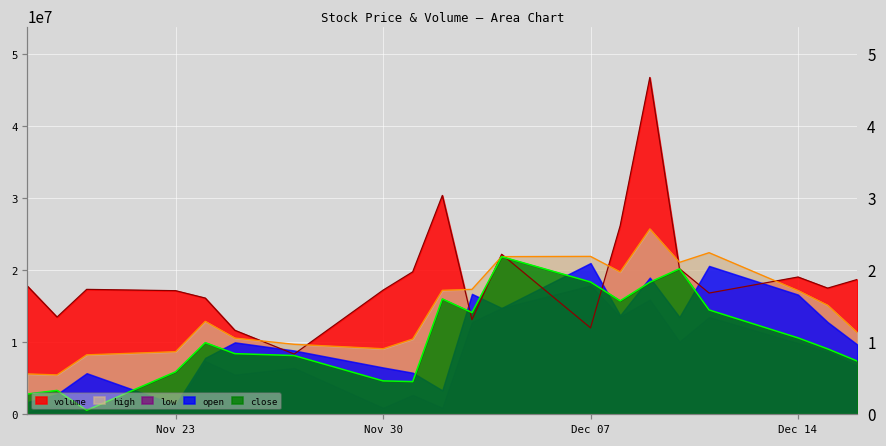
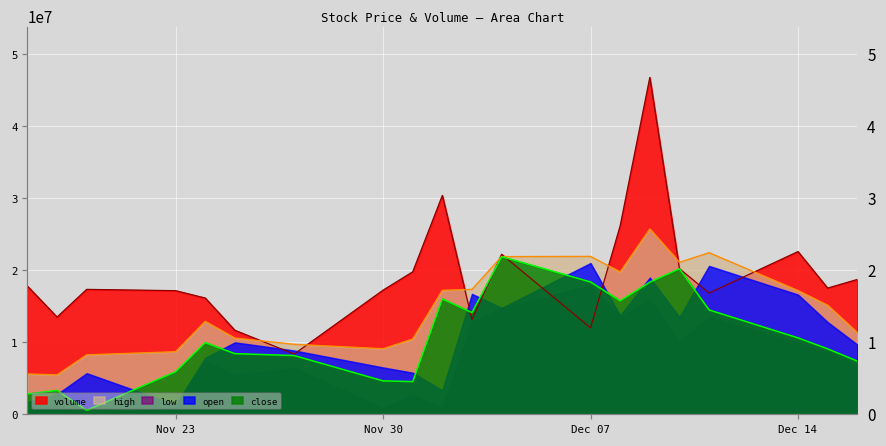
volume, Dec 14: 19000000 -> 23000000
